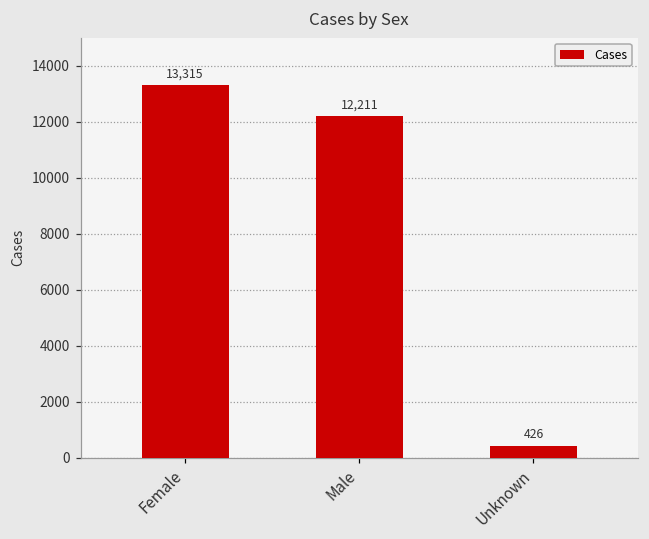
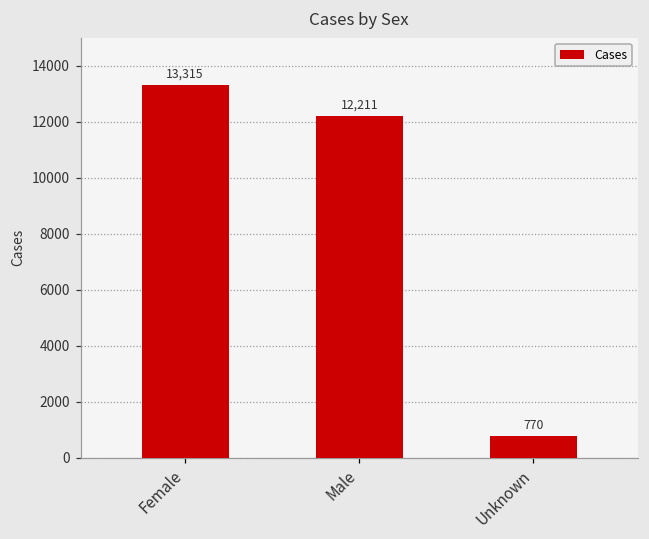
Unknown: 426 -> 770
